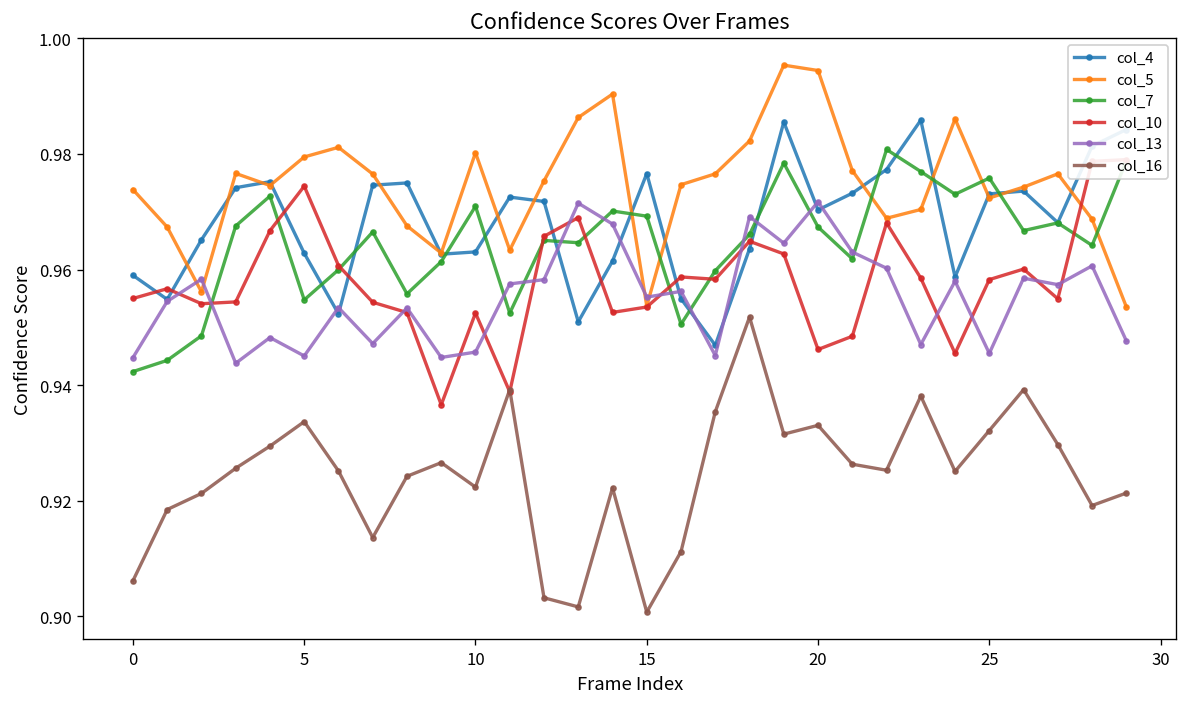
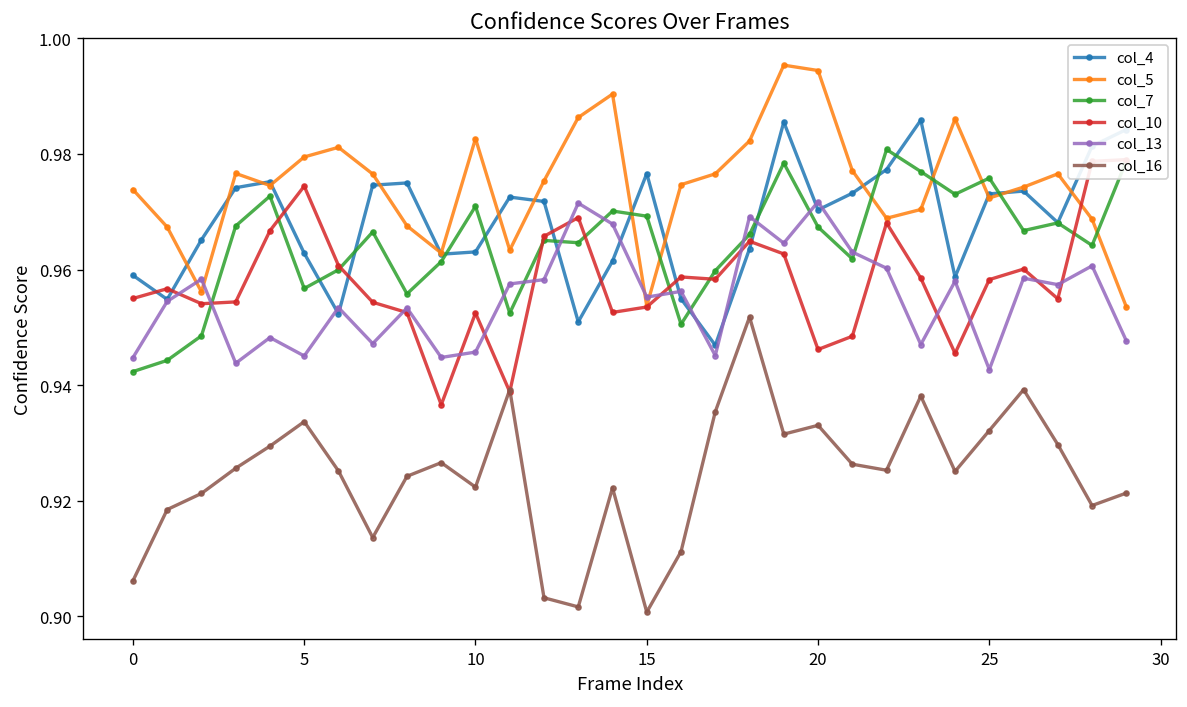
col_7, 5: 0.955 -> 0.957
col_5, 10: 0.980 -> 0.983
col_13, 25: 0.945 -> 0.943
